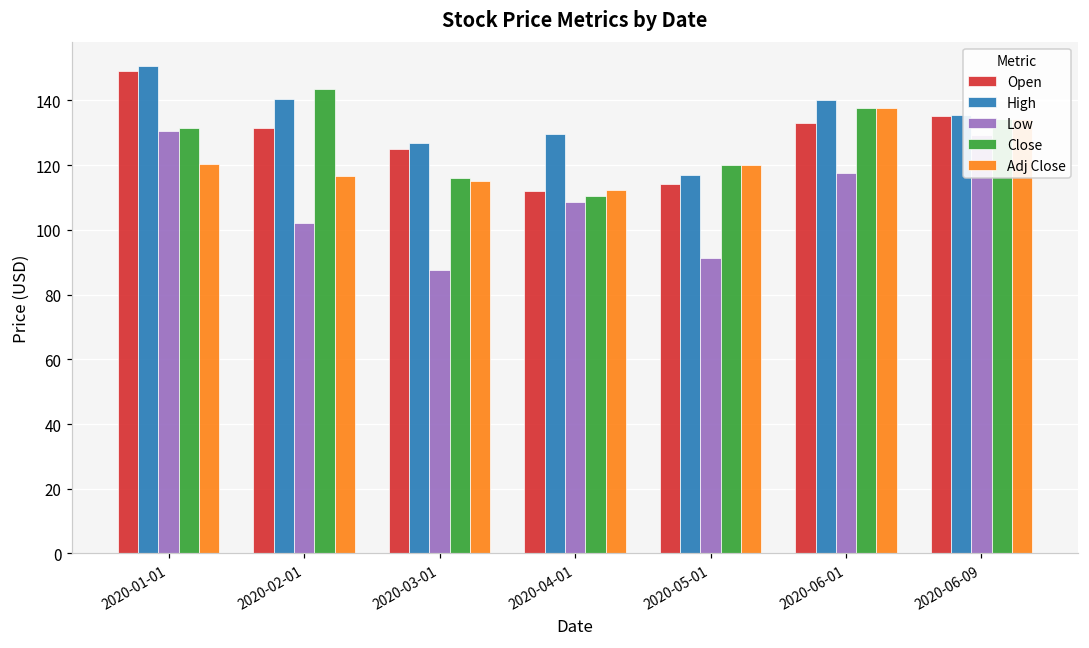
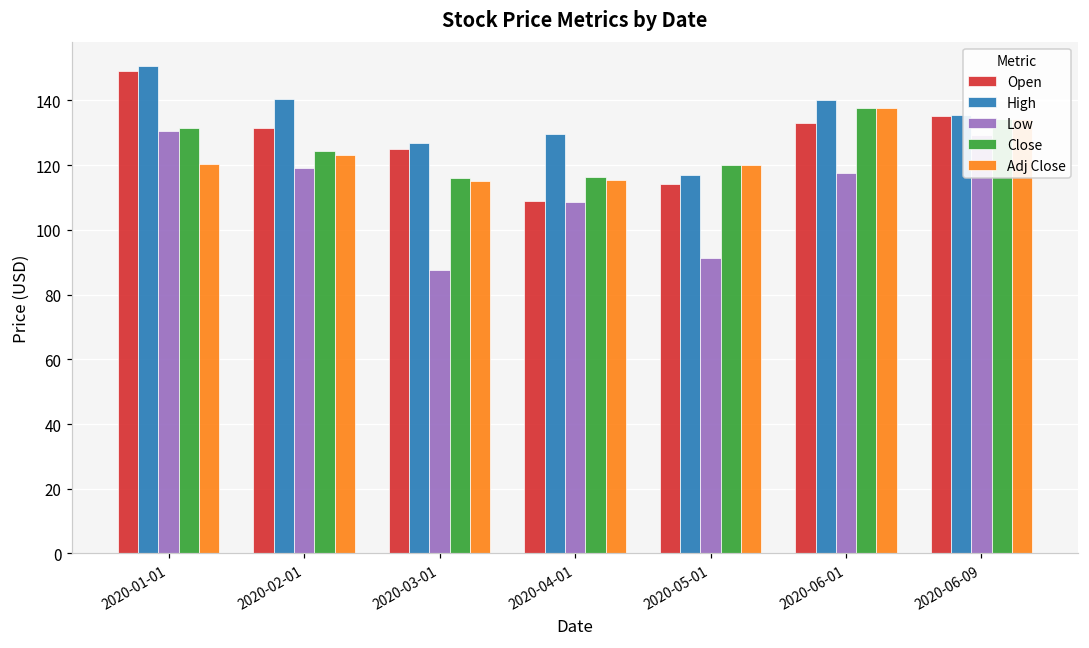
Low, 2020-02-01: 102 -> 119
Close, 2020-02-01: 144 -> 124
Adj Close, 2020-02-01: 116 -> 123
Open, 2020-04-01: 112 -> 109
Close, 2020-04-01: 111 -> 116
Adj Close, 2020-04-01: 112 -> 115
